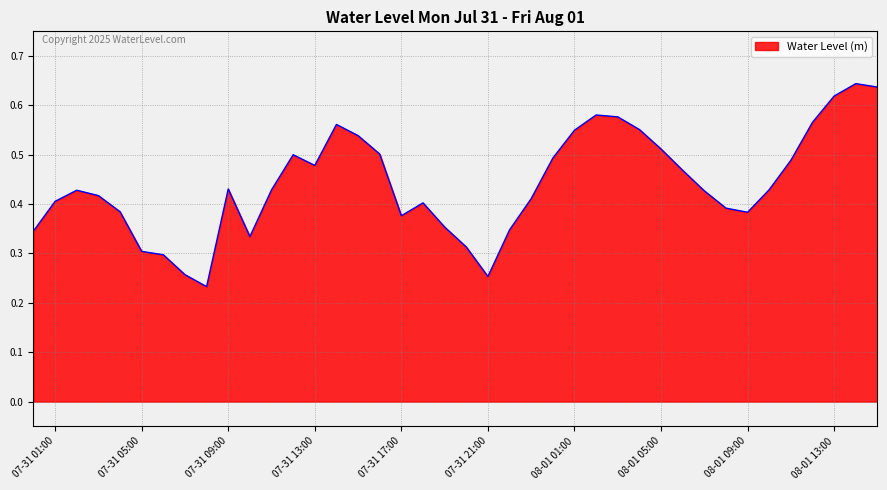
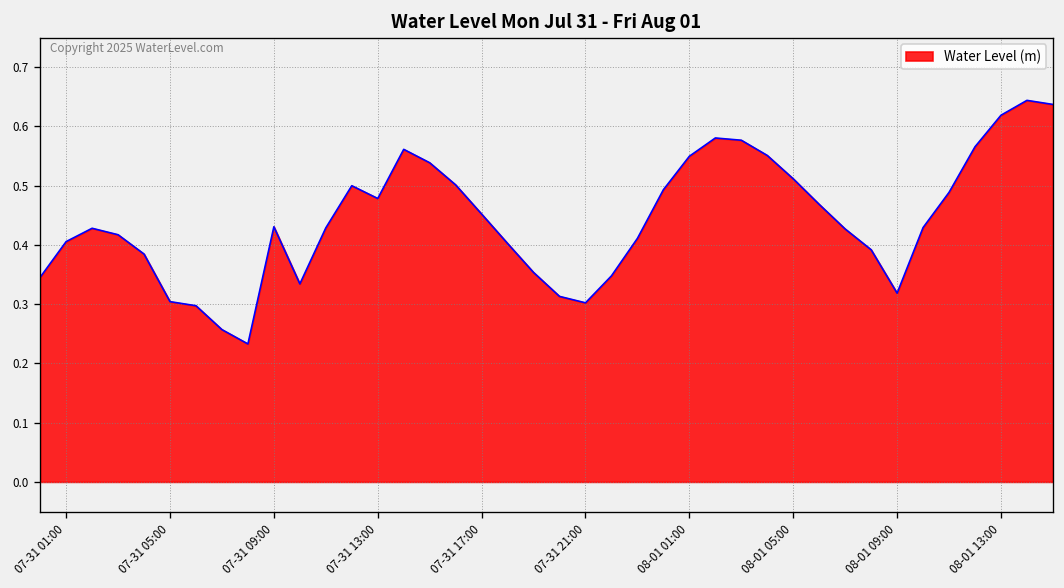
07-31 17:00: 0.38 -> 0.45
07-31 21:00: 0.25 -> 0.30
08-01 09:00: 0.38 -> 0.32
